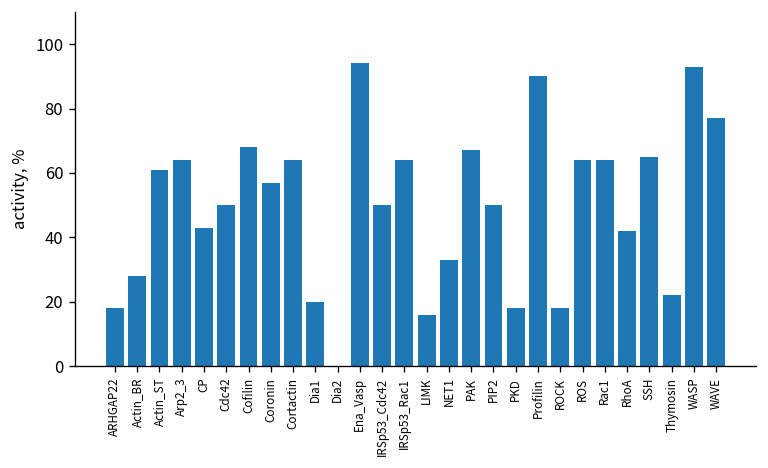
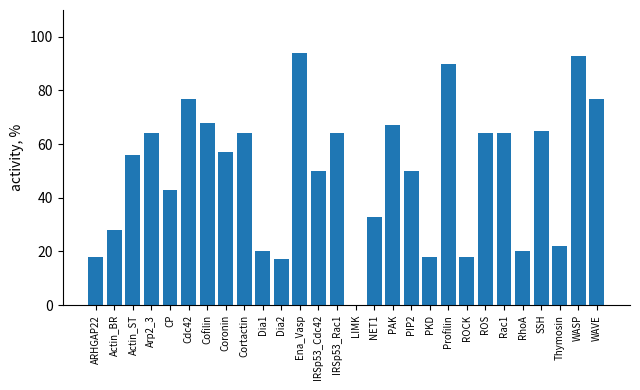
Actin_ST: 61 -> 56
Cdc42: 50 -> 77
Dia2: 0 -> 17
LIMK: 16 -> 0
RhoA: 42 -> 20
